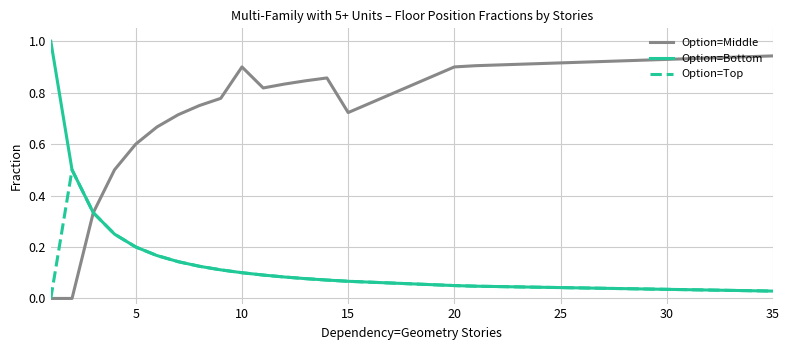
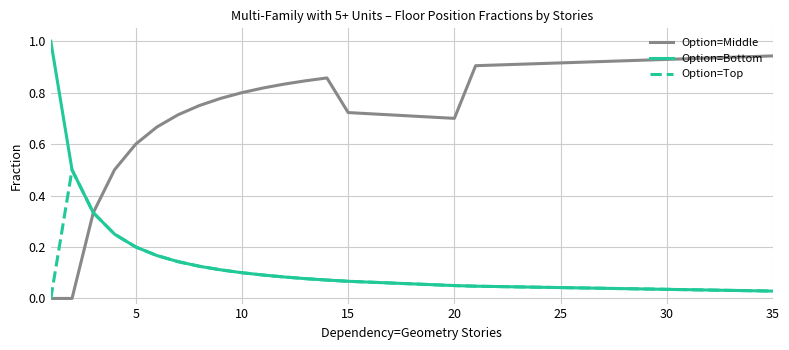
Option=Middle, 10: 0.9 -> 0.8
Option=Middle, 20: 0.9 -> 0.7
